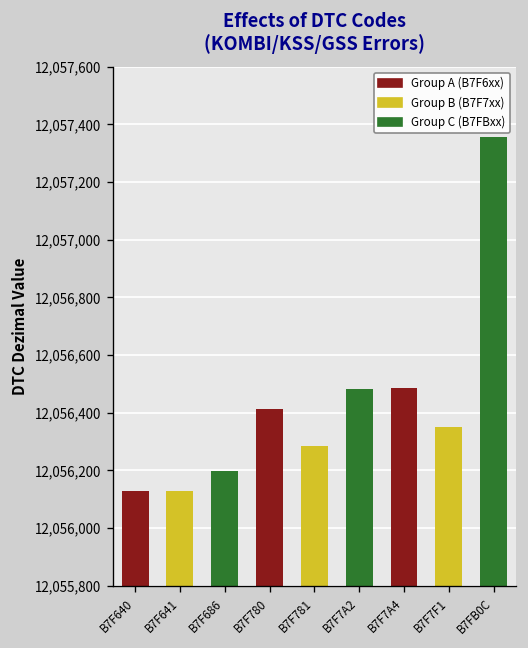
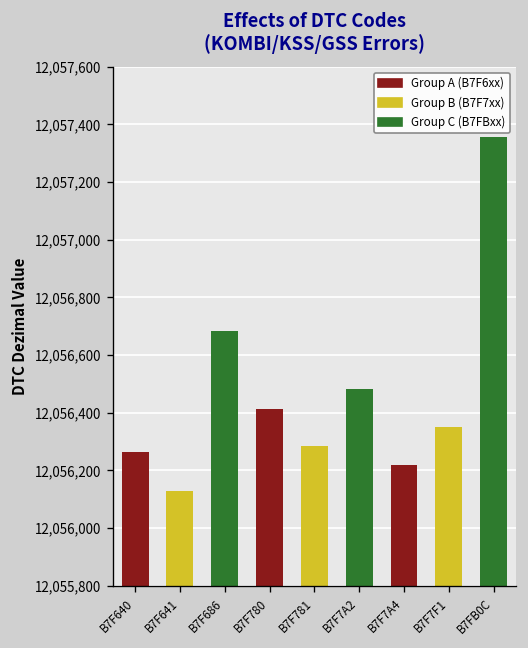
B7F640: 12,056,130 -> 12,056,260
B7F686: 12,056,200 -> 12,056,680
B7F7A4: 12,056,480 -> 12,056,220
